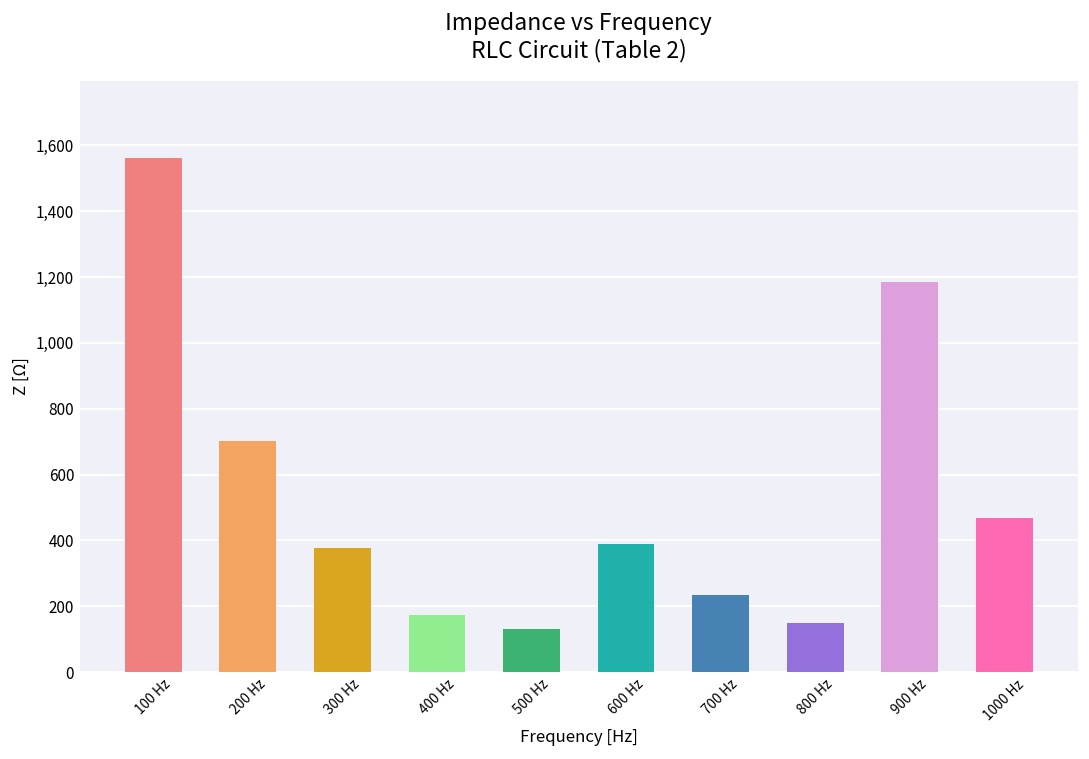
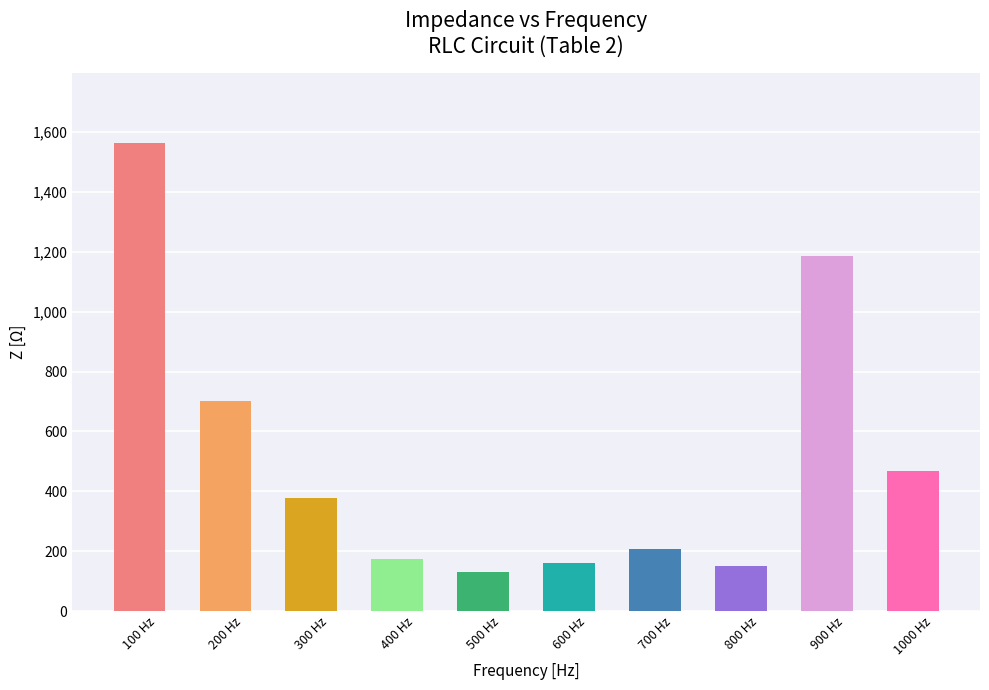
600 Hz: 390 -> 160
700 Hz: 230 -> 210
